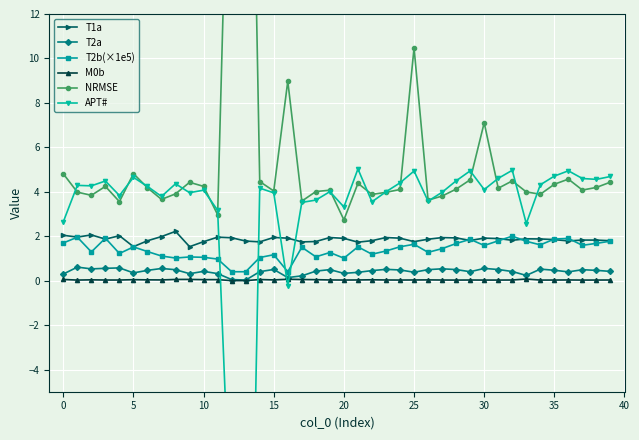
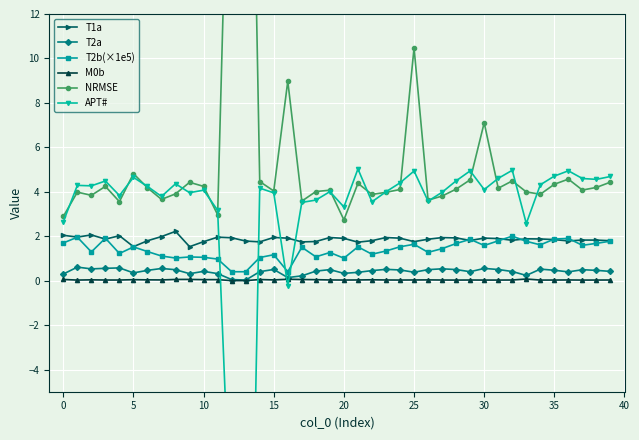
NRMSE, 0: 4.8 -> 2.9
